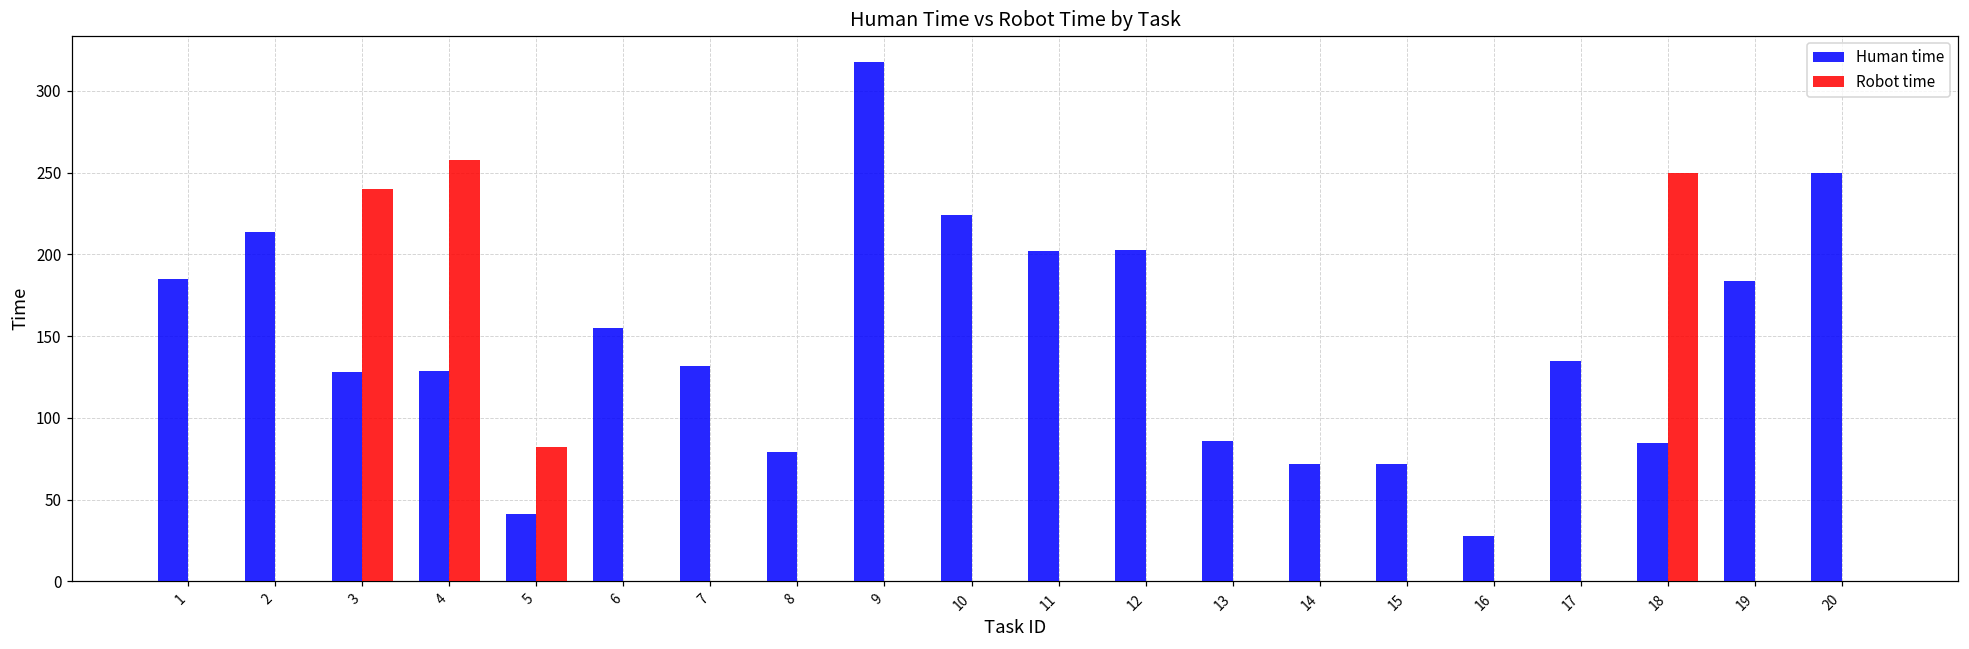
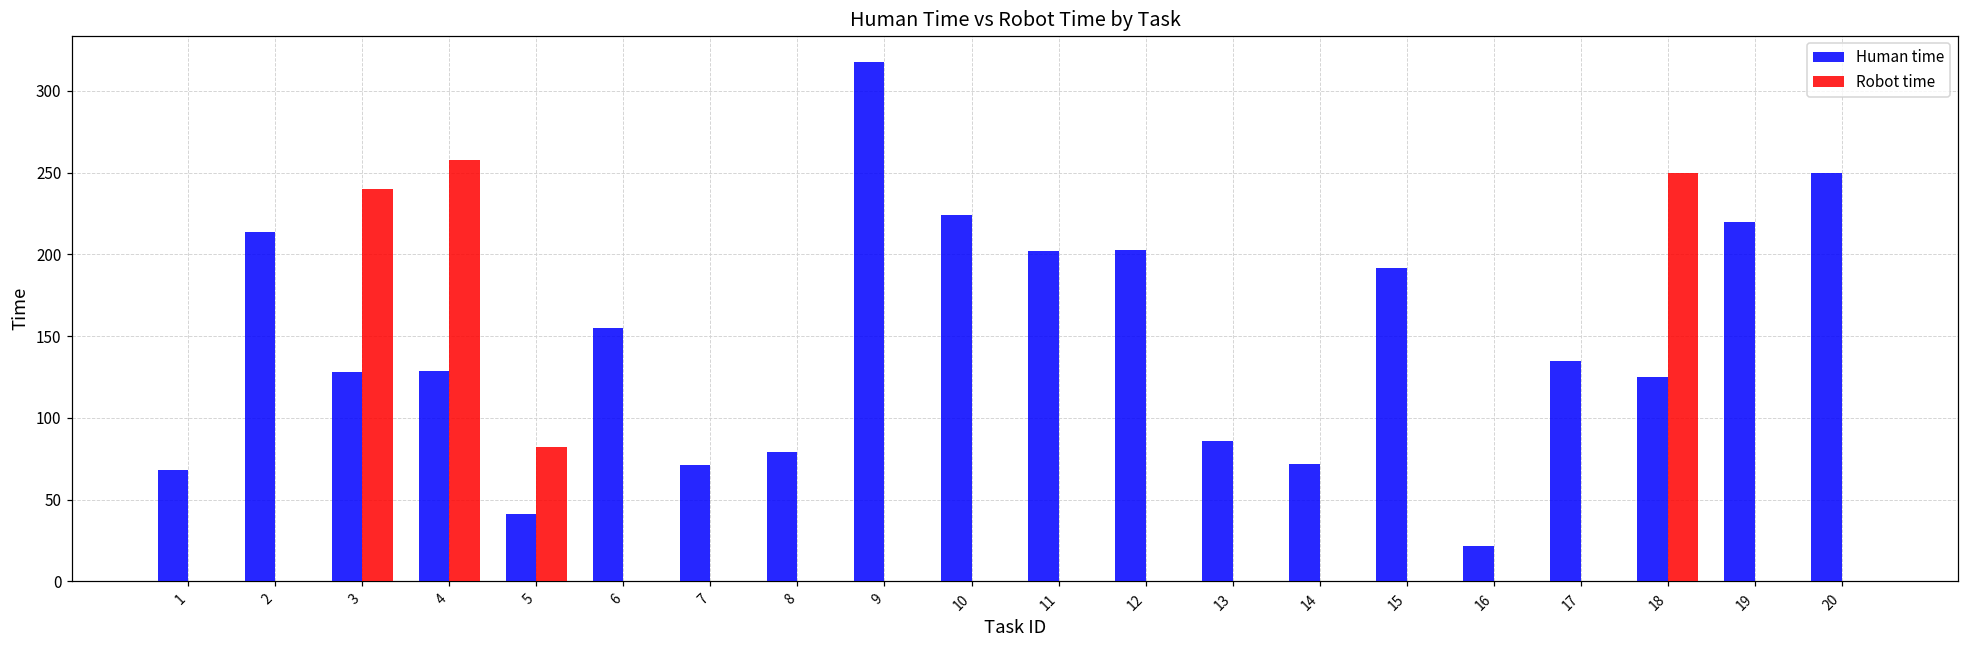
Human time, 1: 185 -> 68
Human time, 7: 132 -> 71
Human time, 15: 72 -> 192
Human time, 16: 28 -> 22
Human time, 18: 85 -> 125
Human time, 19: 184 -> 220
